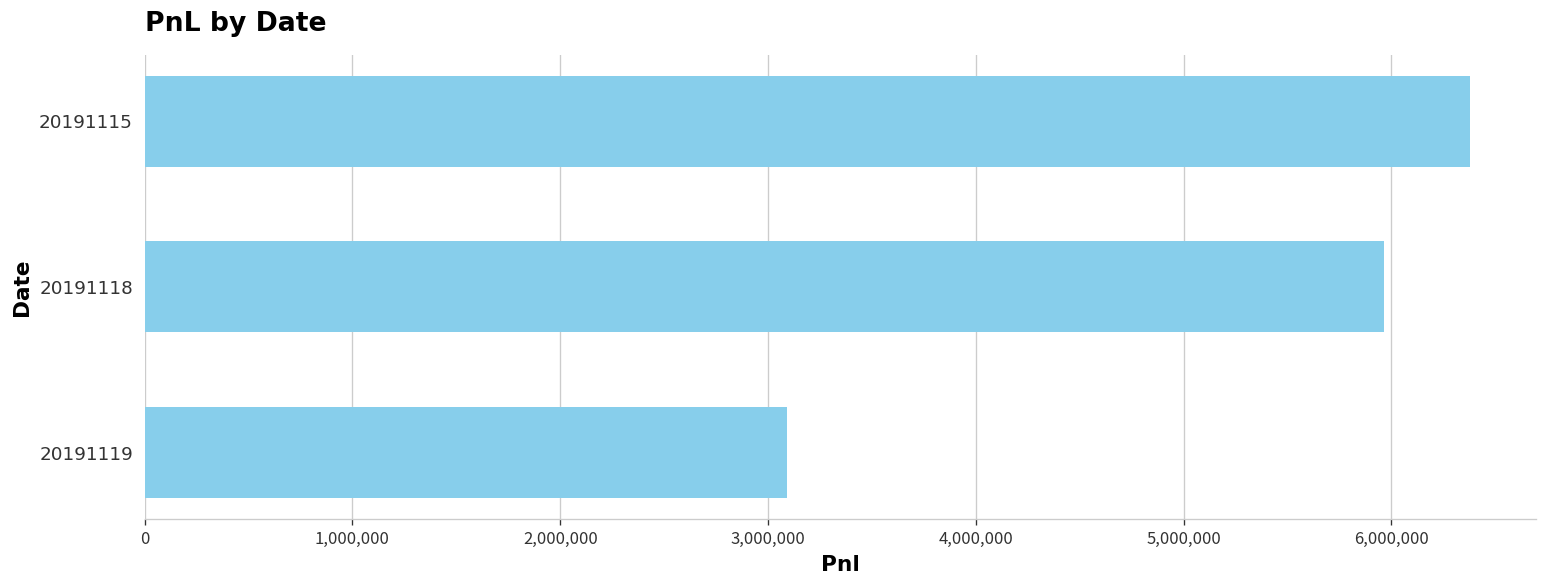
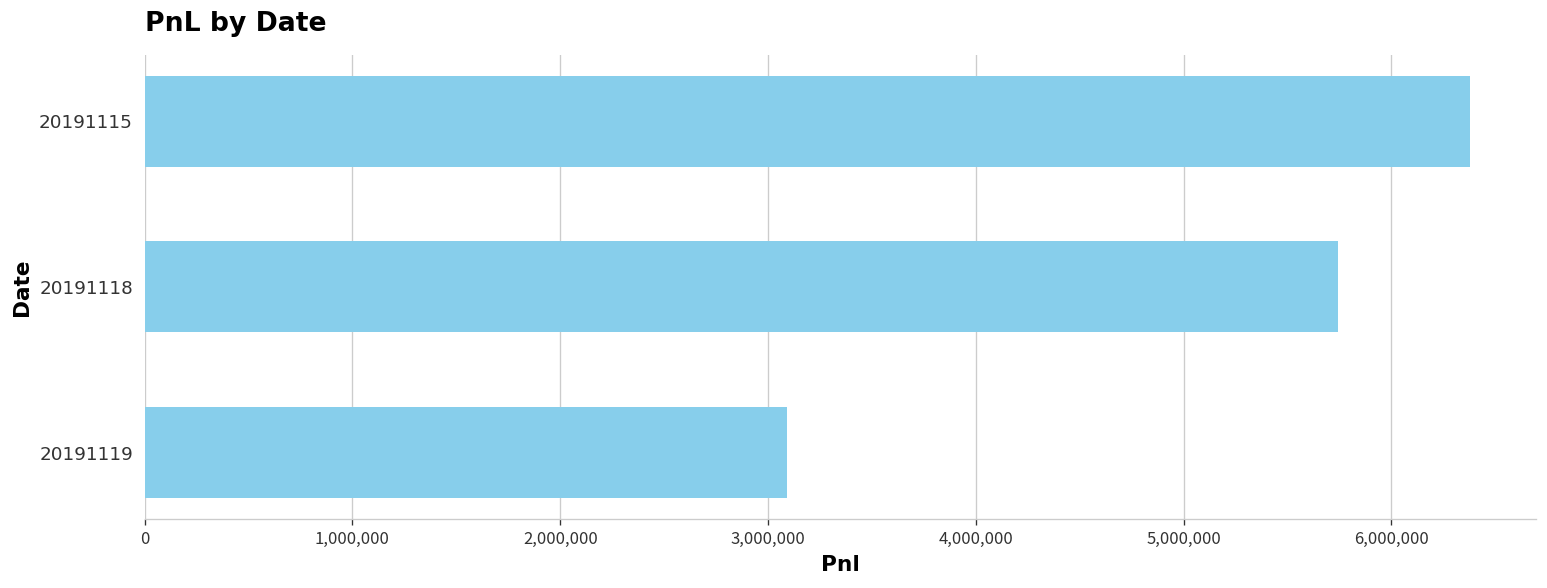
20191118: 5,970,000 -> 5,740,000
